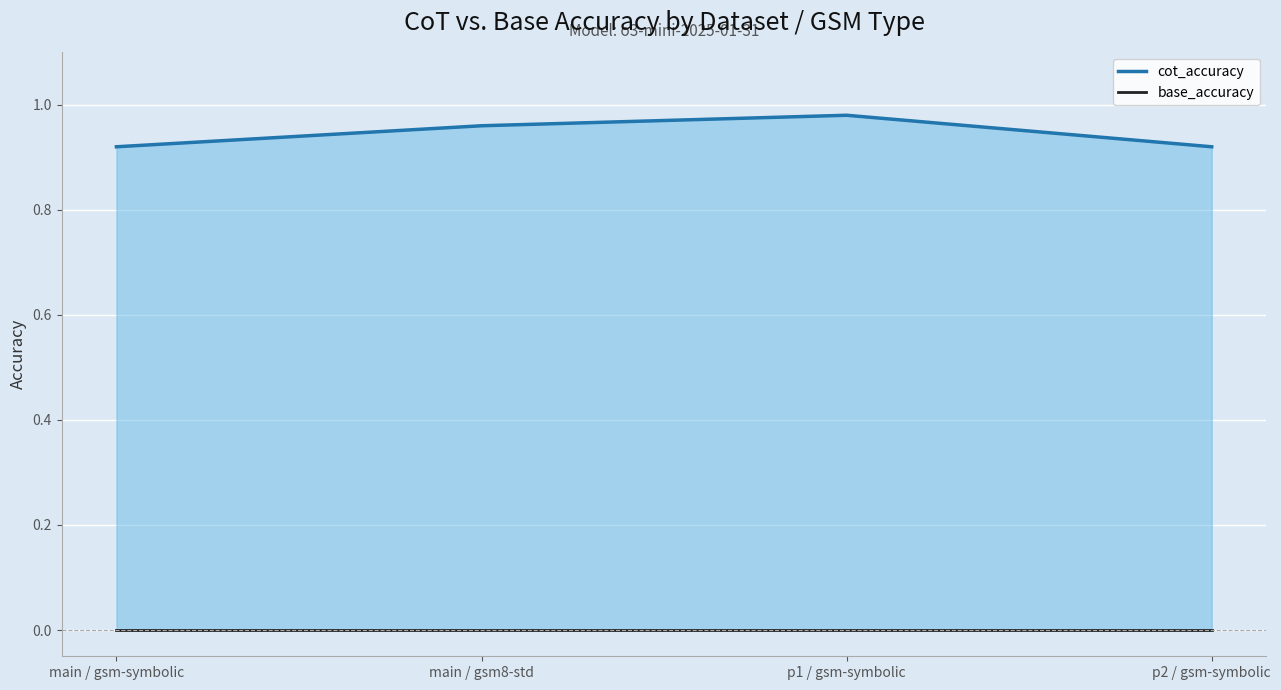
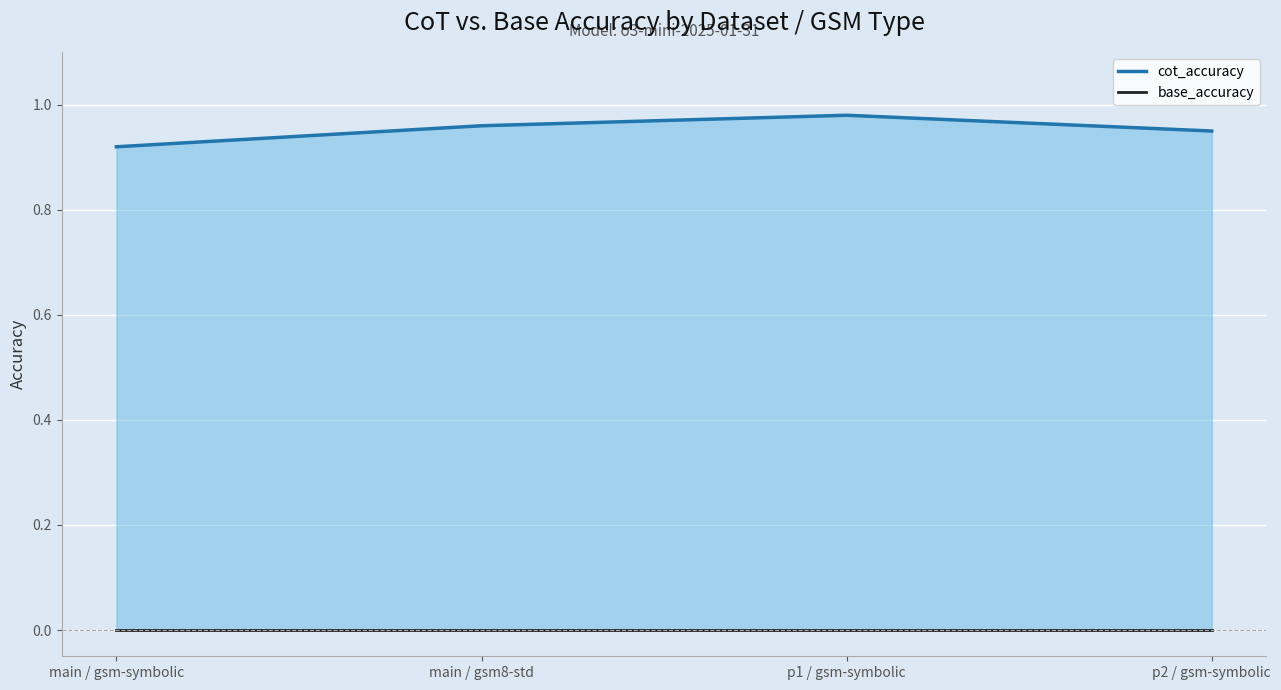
cot_accuracy, p2 / gsm-symbolic: 0.92 -> 0.95
